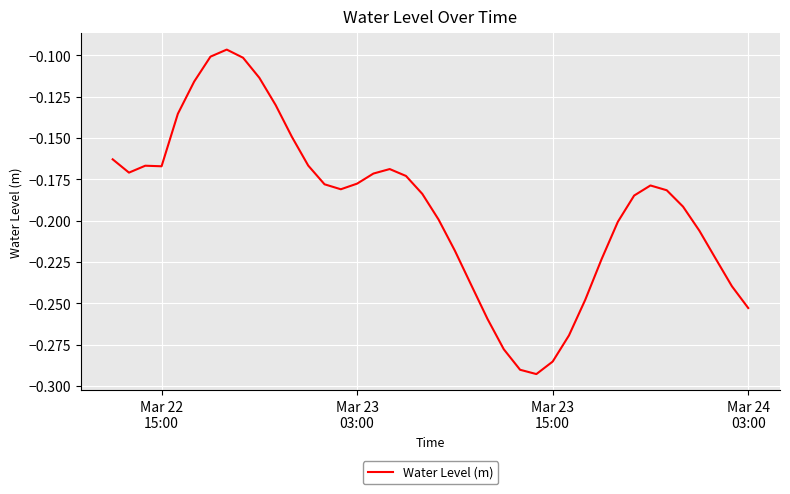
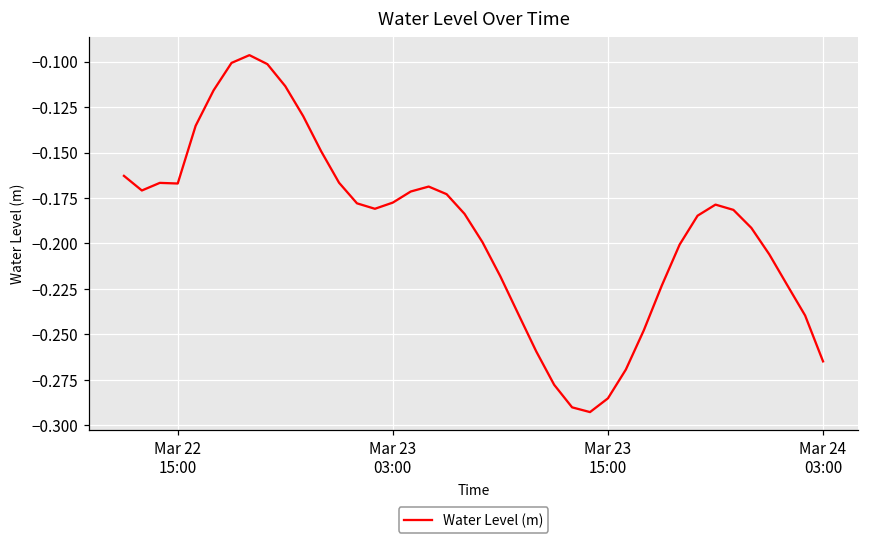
Mar 24 03:00: -0.253 -> -0.265
